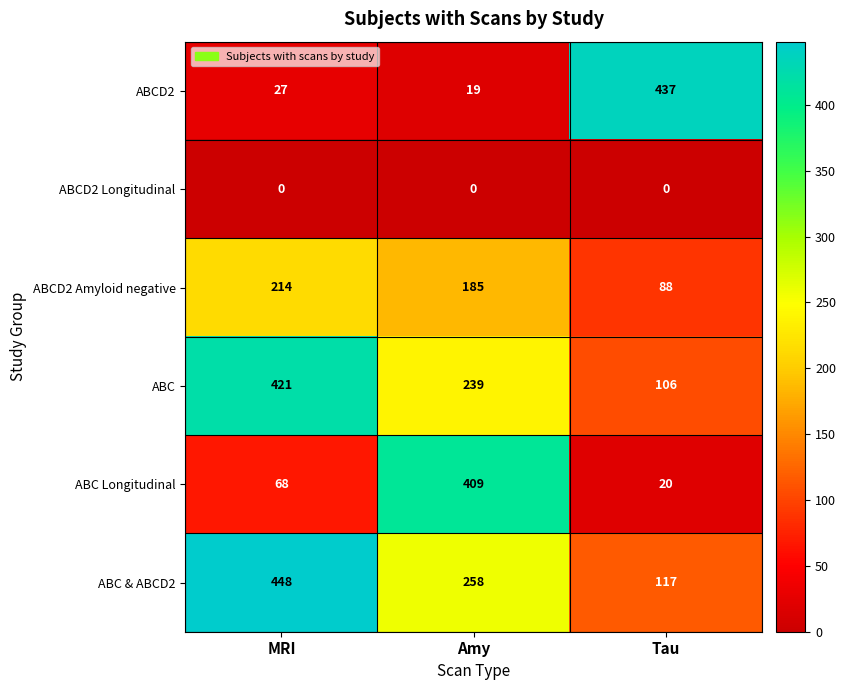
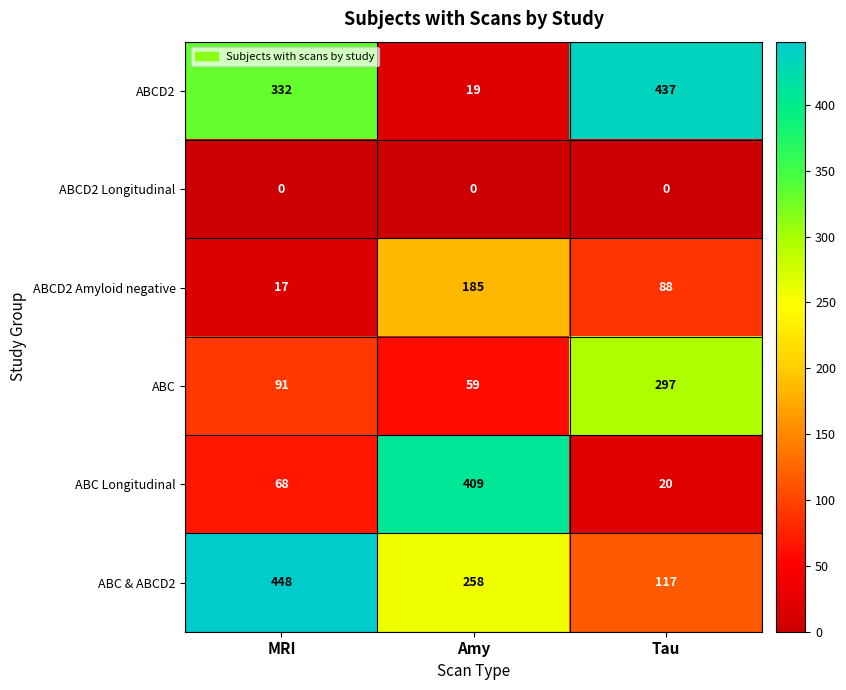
ABCD2, MRI: 27 -> 332
ABCD2 Amyloid negative, MRI: 214 -> 17
ABC, MRI: 421 -> 91
ABC, Amy: 239 -> 59
ABC, Tau: 106 -> 297
